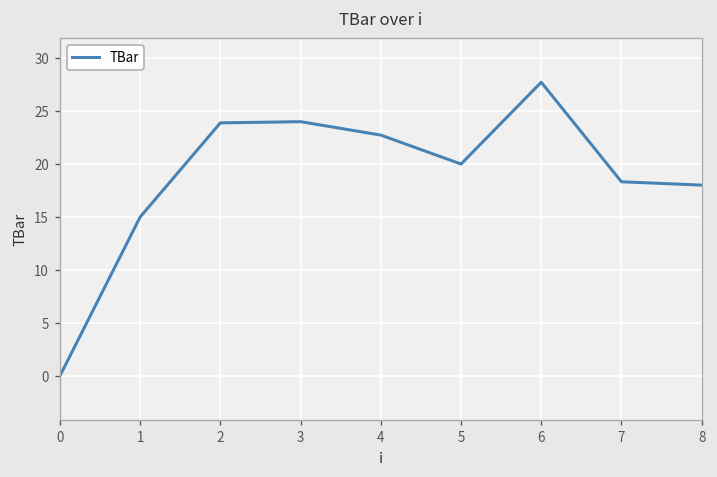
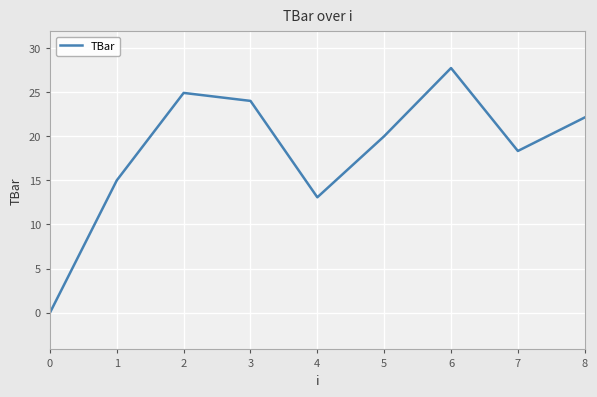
2: 24 -> 25
4: 23 -> 13
8: 18 -> 22
